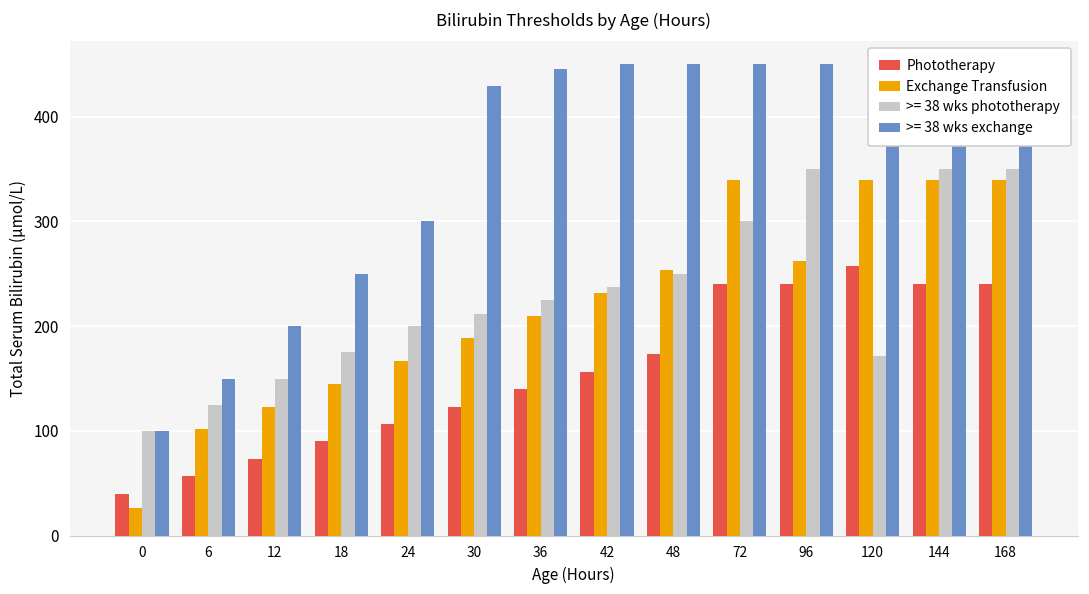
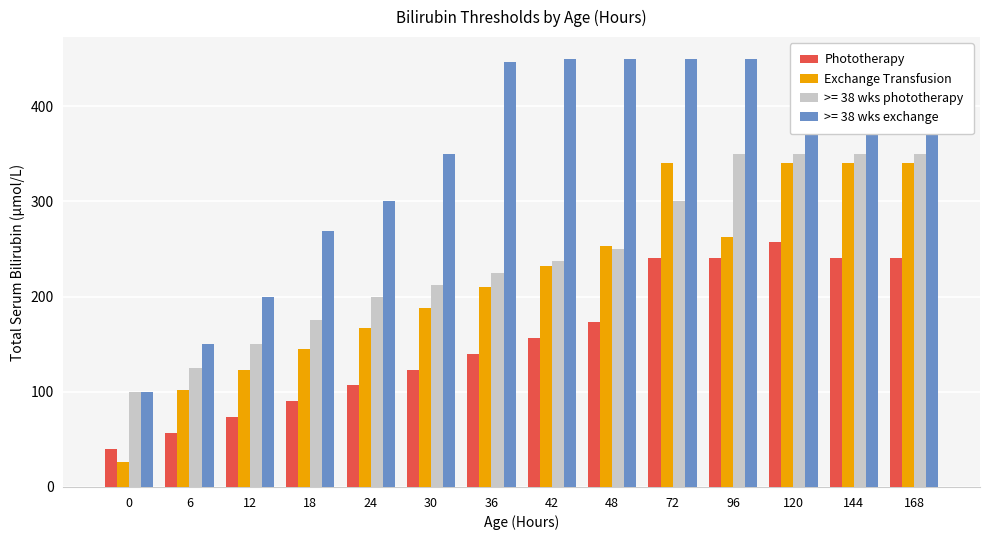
>= 38 wks exchange, 18: 250 -> 270
>= 38 wks exchange, 30: 430 -> 350
>= 38 wks phototherapy, 120: 170 -> 350
